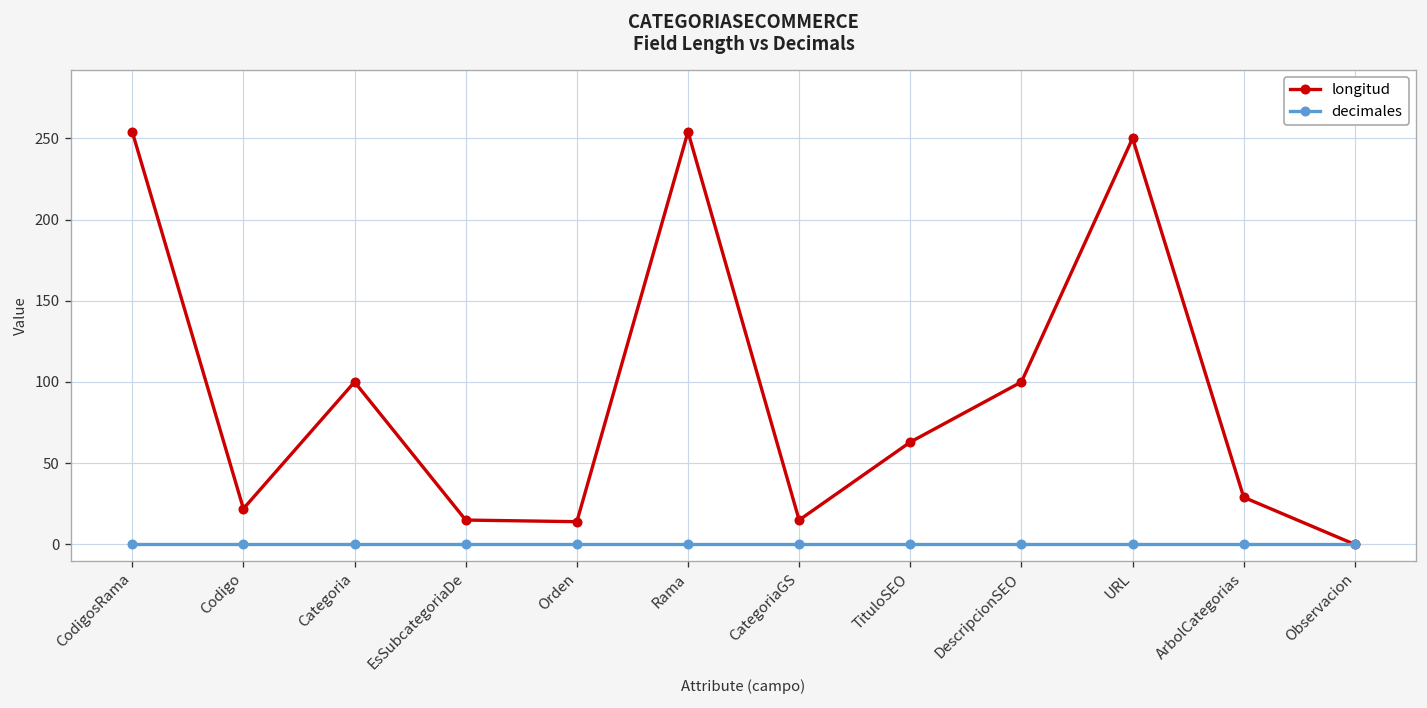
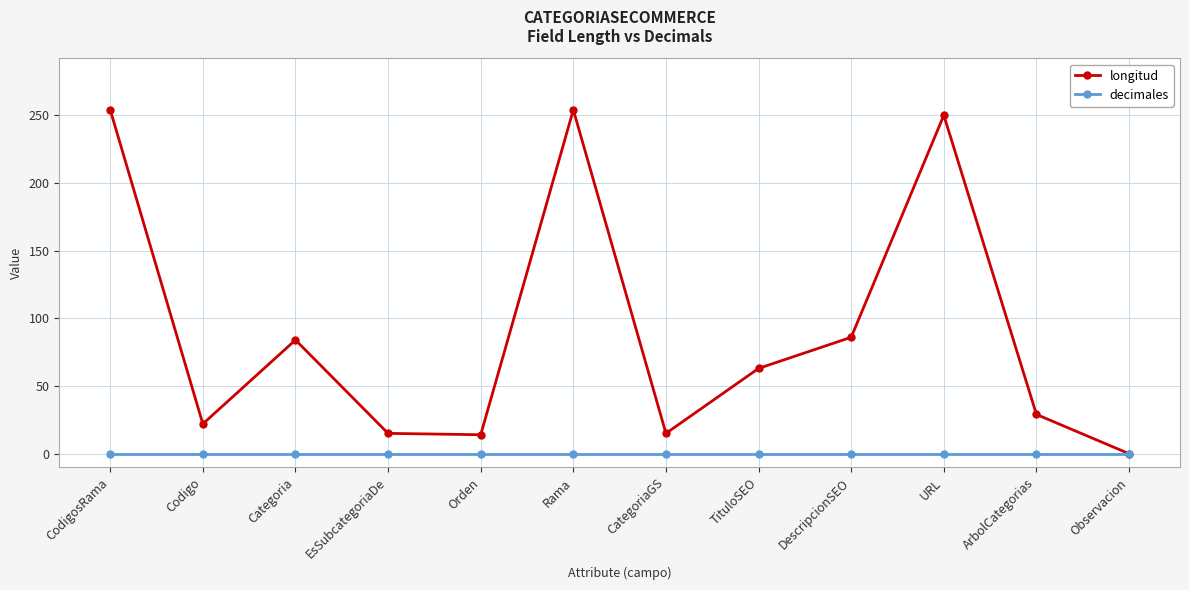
longitud, Categoria: 100 -> 84
longitud, DescripcionSEO: 100 -> 86
